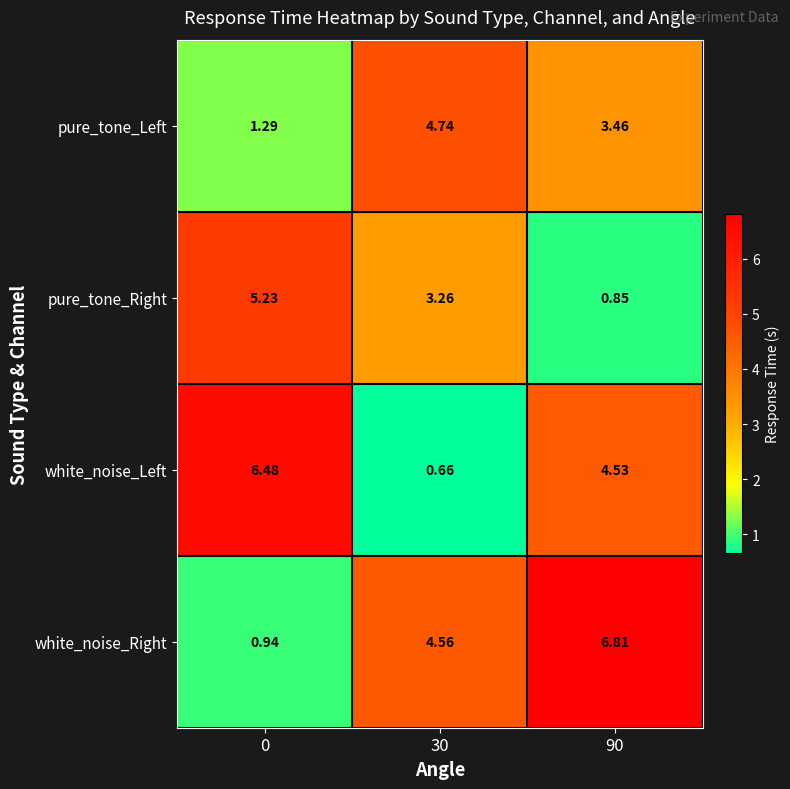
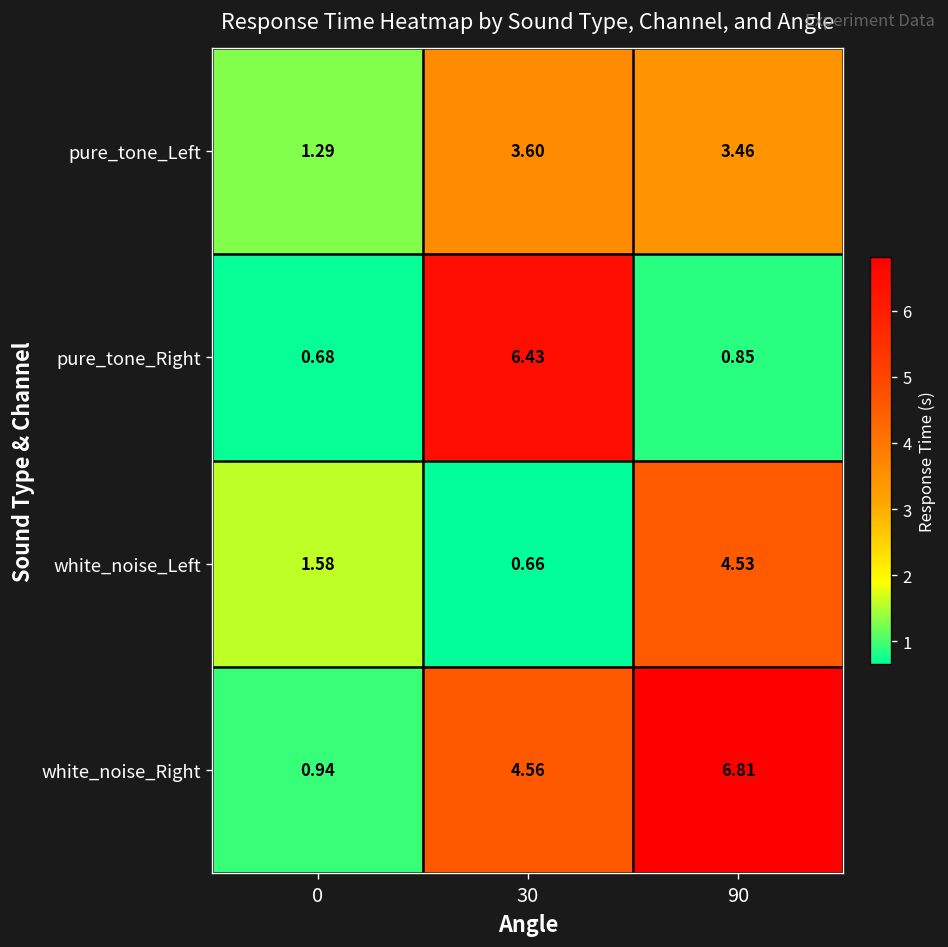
pure_tone_Left, 30: 4.74 -> 3.60
pure_tone_Right, 0: 5.23 -> 0.68
pure_tone_Right, 30: 3.26 -> 6.43
white_noise_Left, 0: 6.48 -> 1.58
